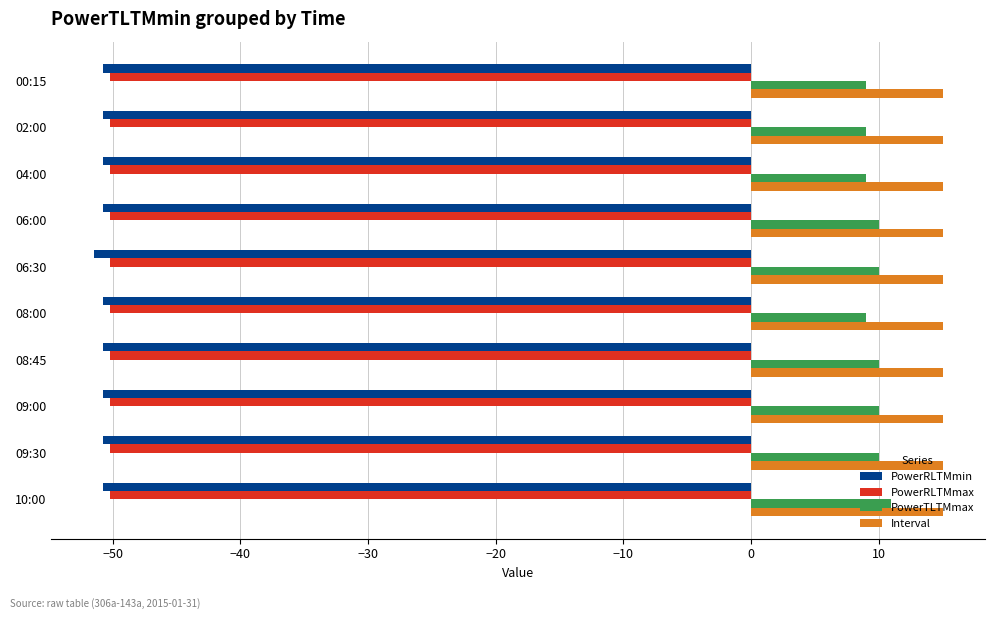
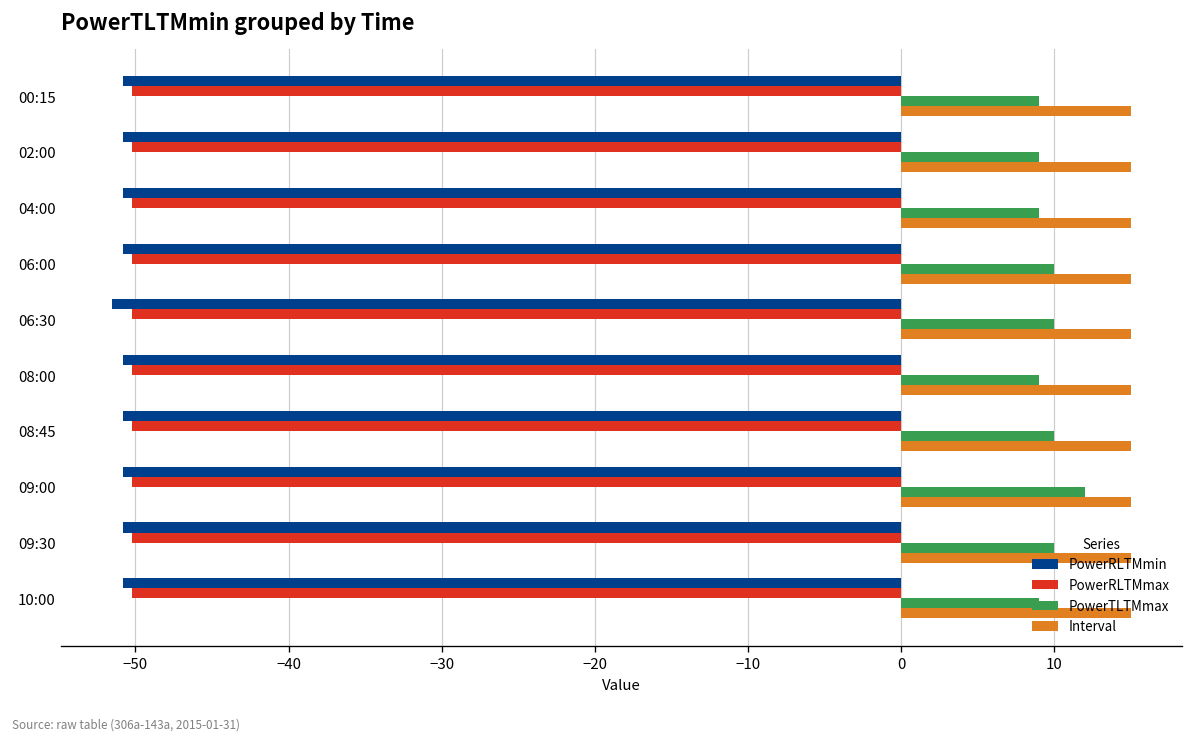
PowerTLTMmax, 09:00: 10 -> 12
PowerTLTMmax, 10:00: 11 -> 9
